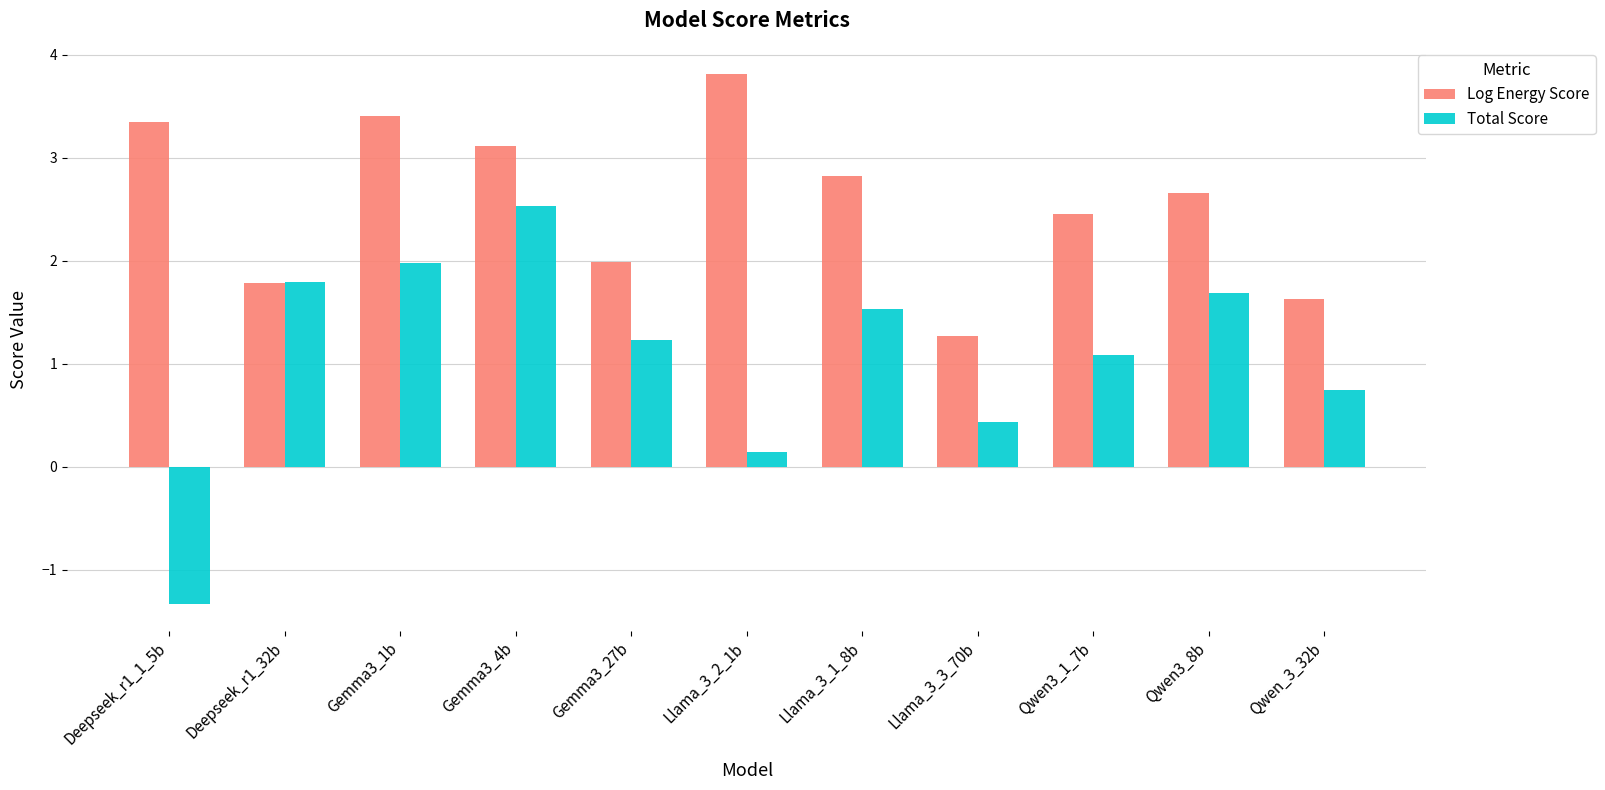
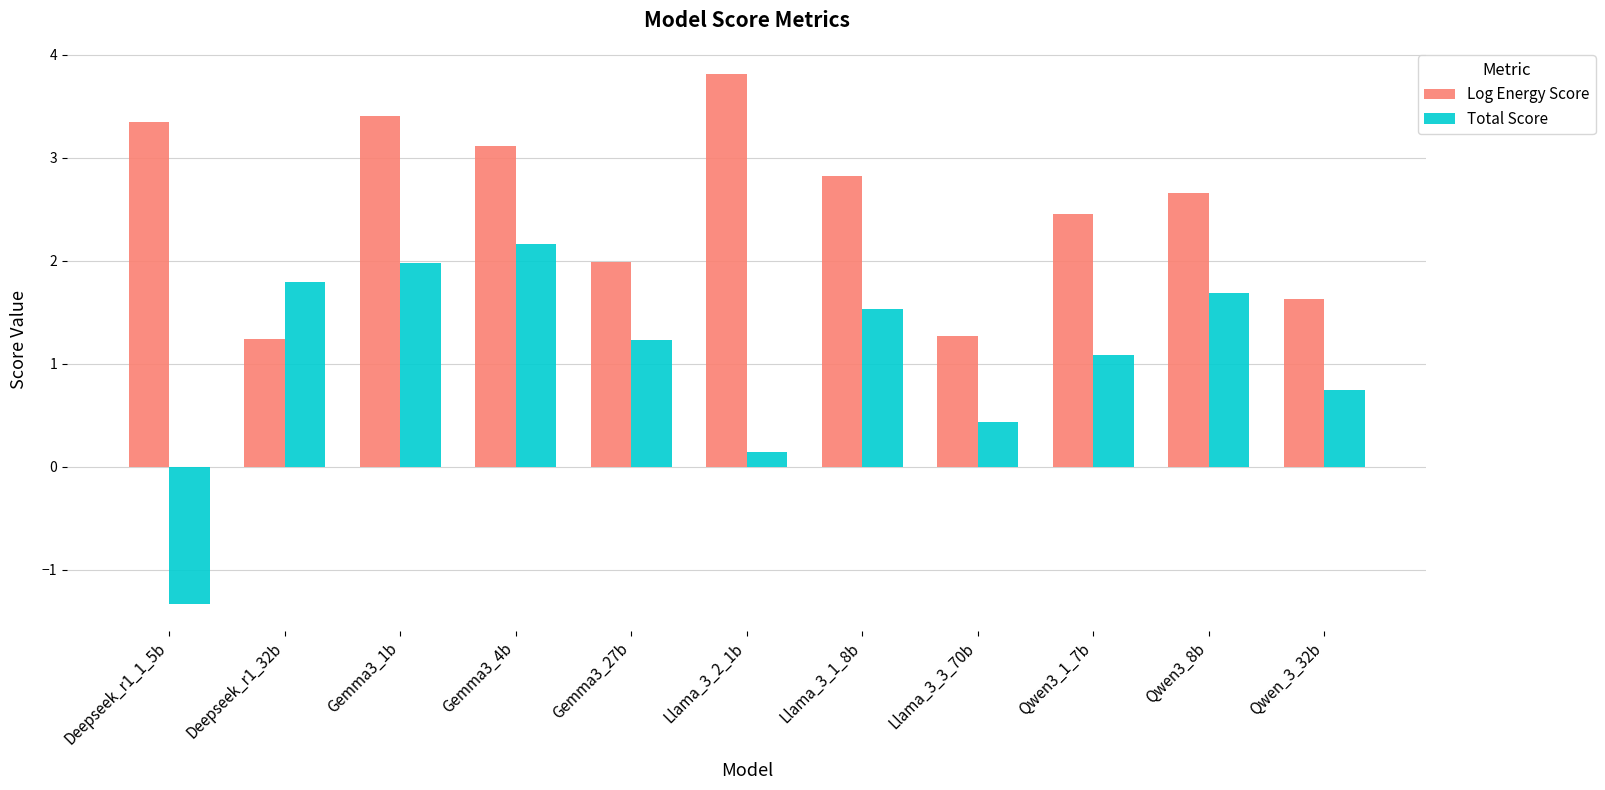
Log Energy Score, Deepseek_r1_32b: 1.79 -> 1.24
Total Score, Gemma3_4b: 2.54 -> 2.16
